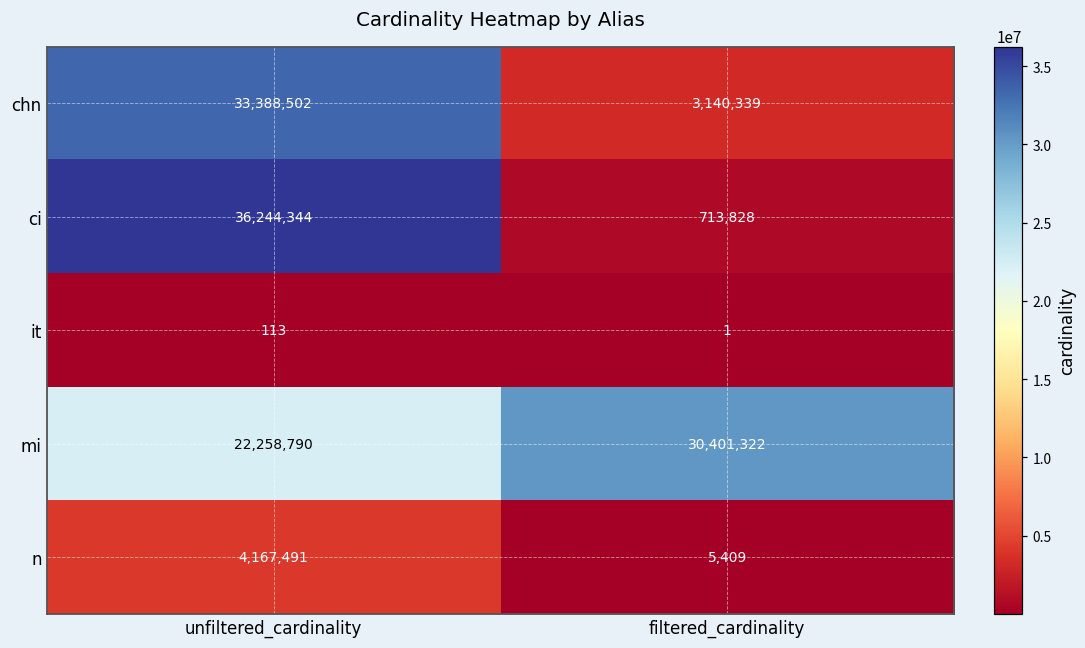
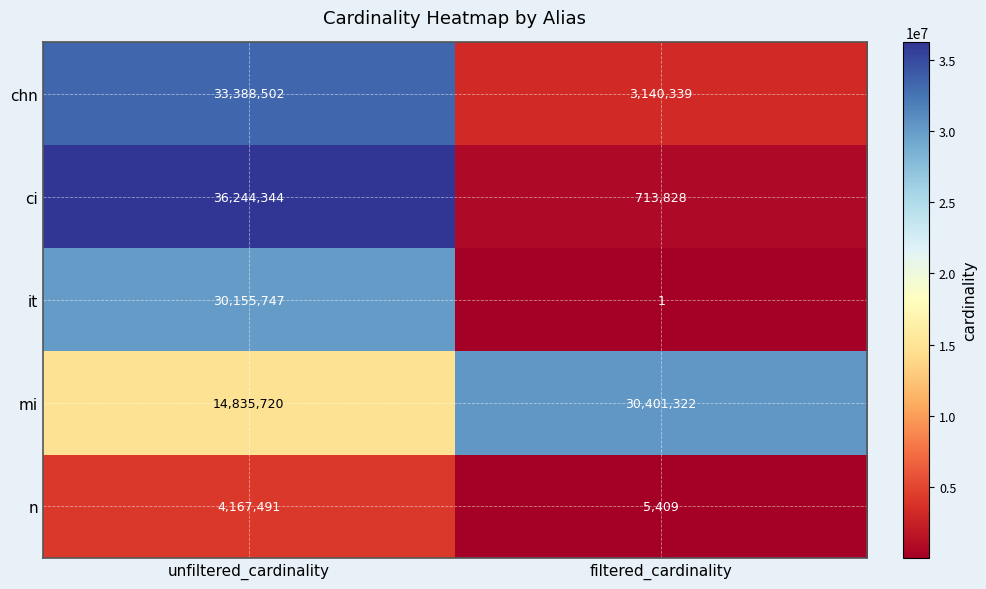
it, unfiltered_cardinality: 113 -> 30,155,747
mi, unfiltered_cardinality: 22,258,790 -> 14,835,720
